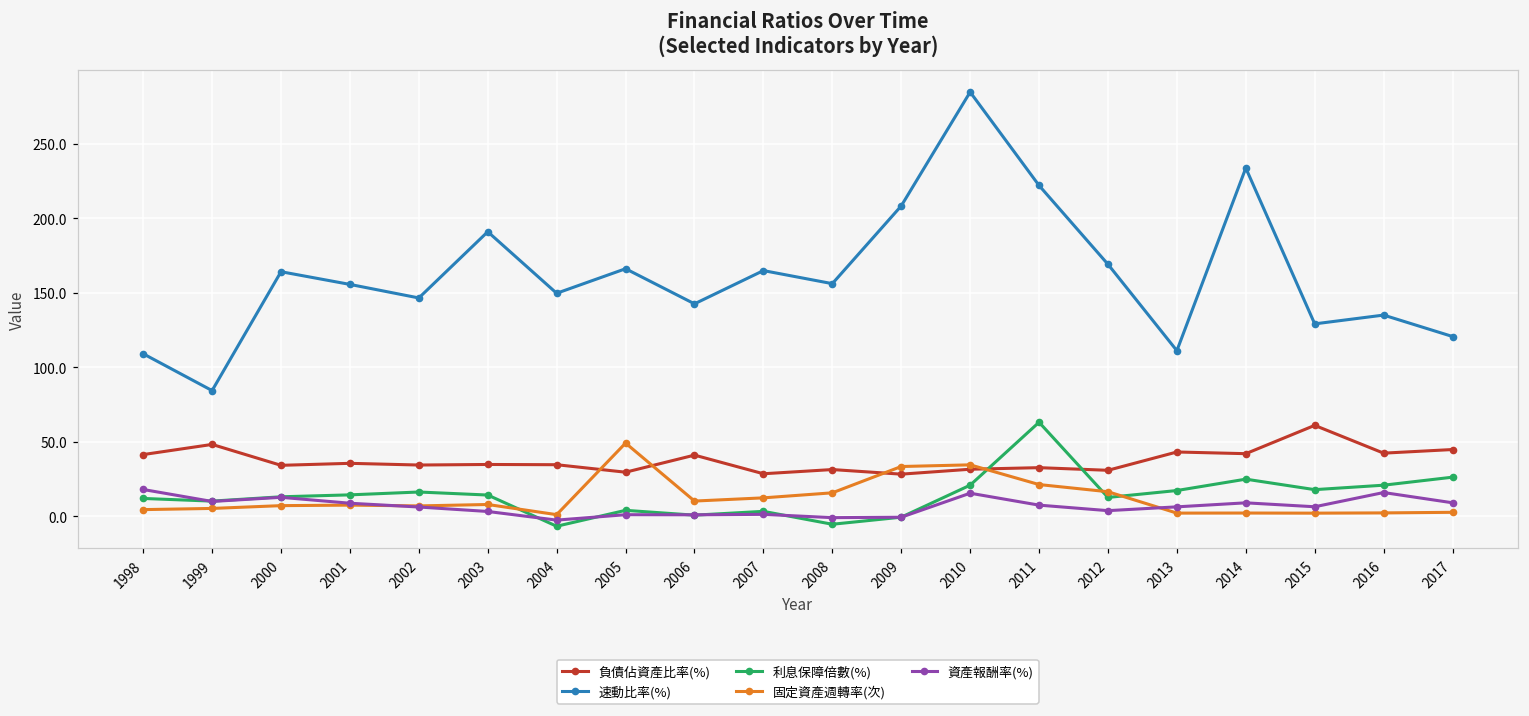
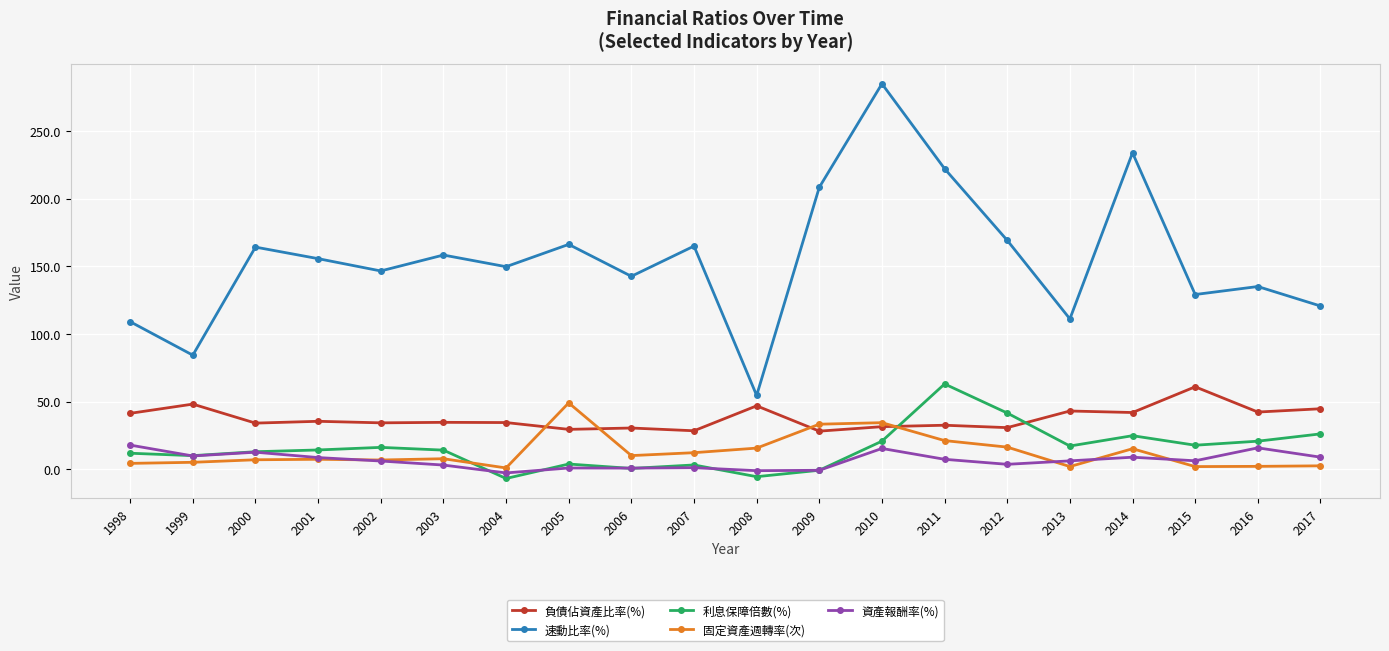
速動比率(%), 2003: 191 -> 158
負債佔資產比率(%), 2006: 41 -> 31
負債佔資產比率(%), 2008: 31 -> 47
速動比率(%), 2008: 156 -> 55
利息保障倍數(%), 2012: 13 -> 42
固定資產週轉率(次), 2014: 2 -> 15
